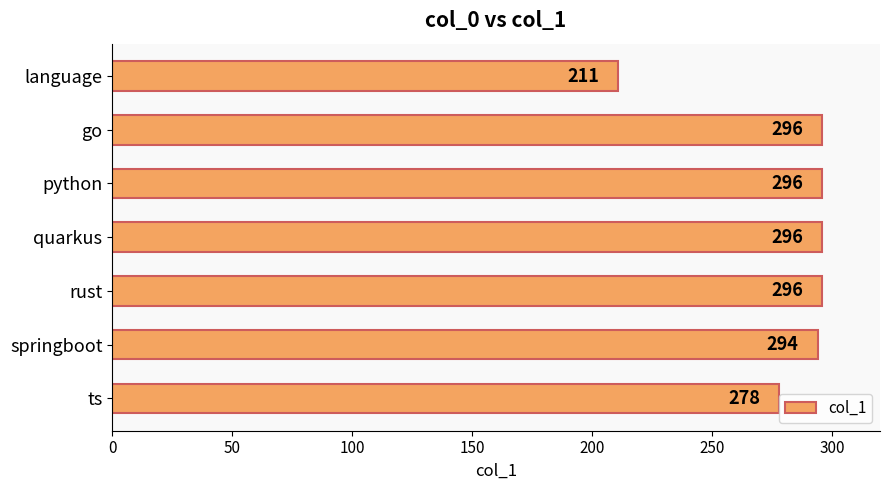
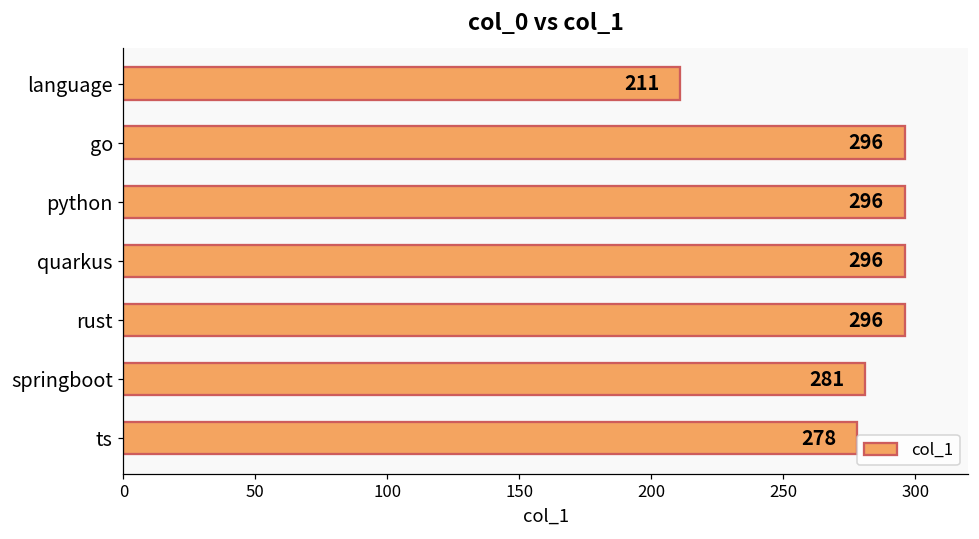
springboot: 294 -> 281
